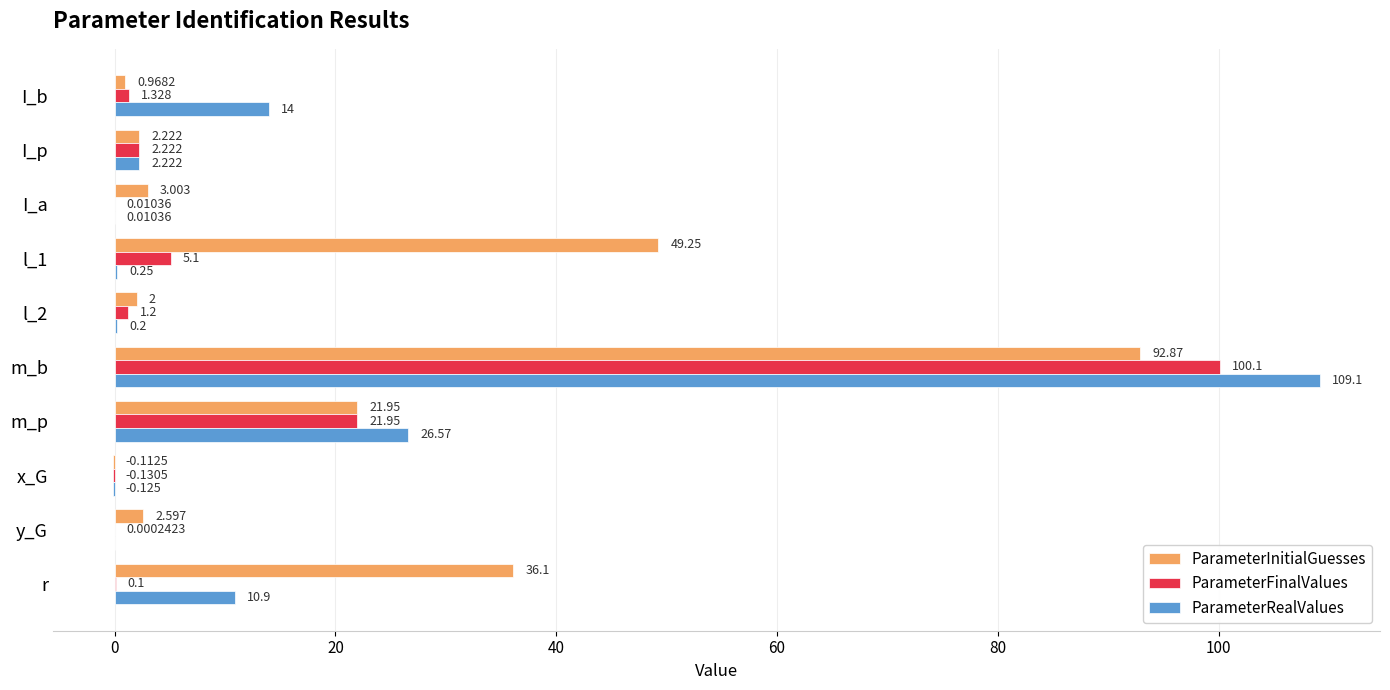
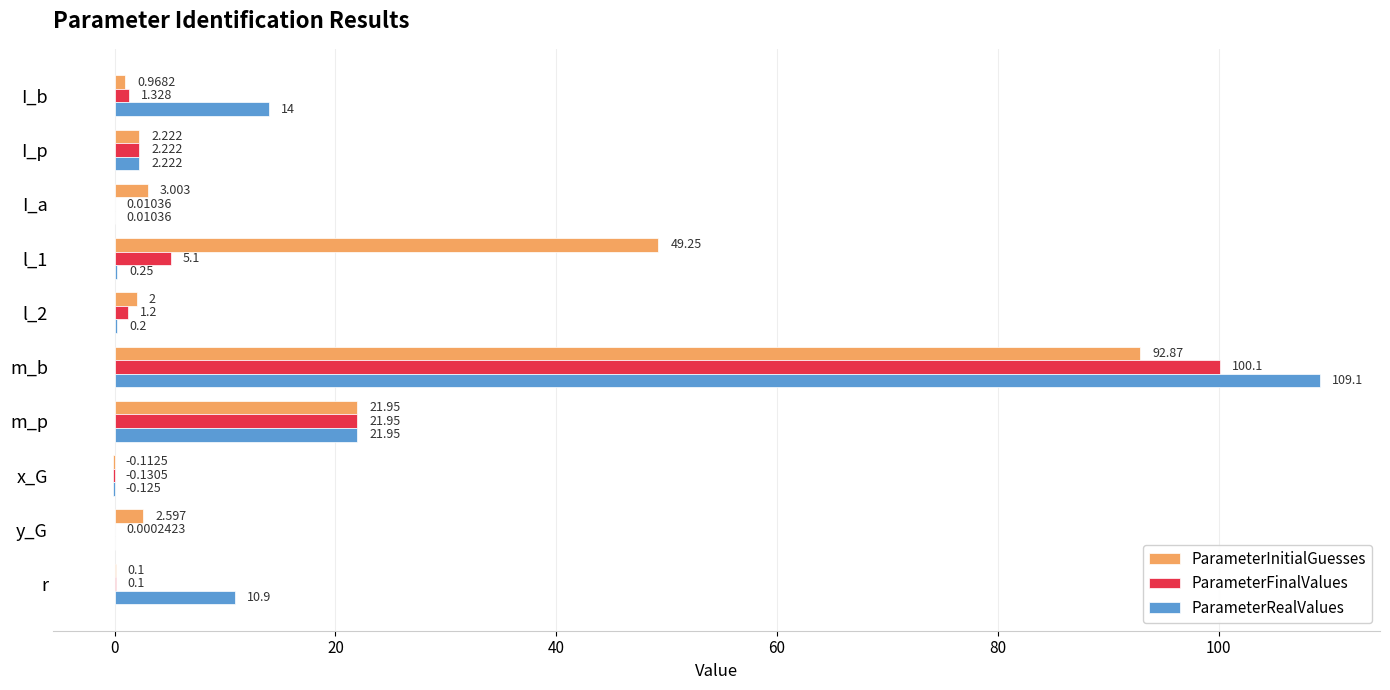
ParameterRealValues, m_p: 26.57 -> 21.95
ParameterInitialGuesses, r: 36.1 -> 0.1
